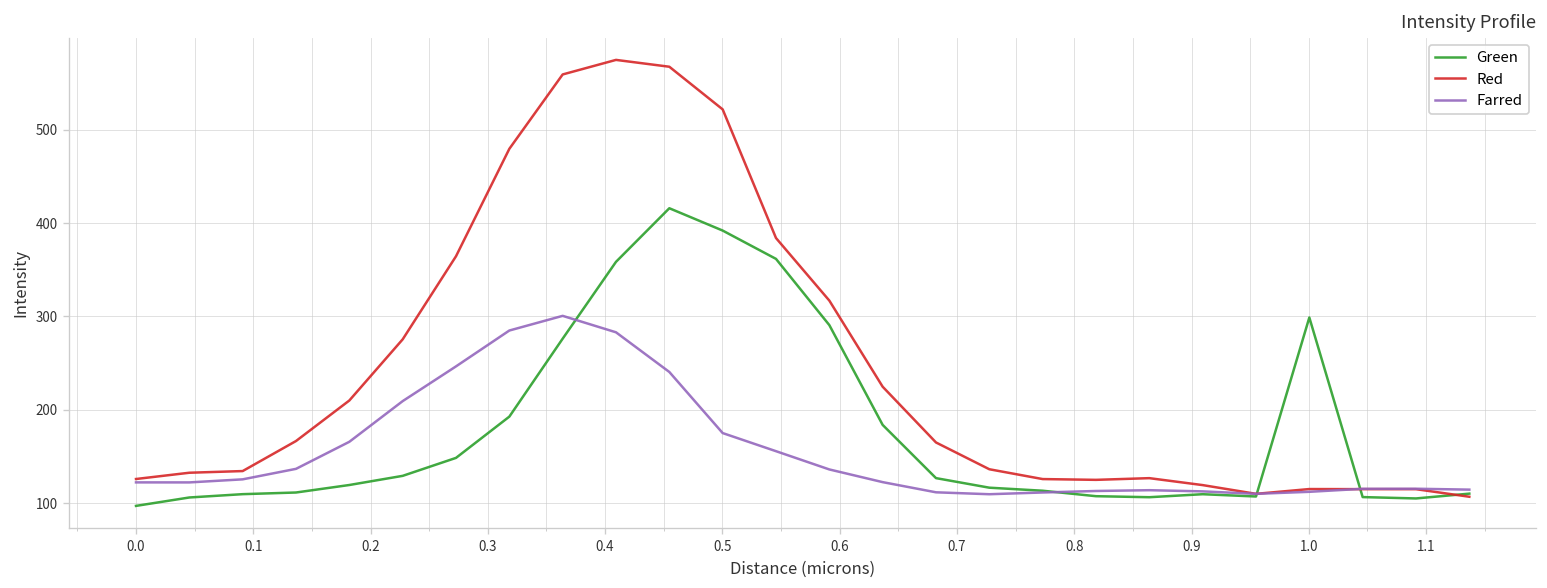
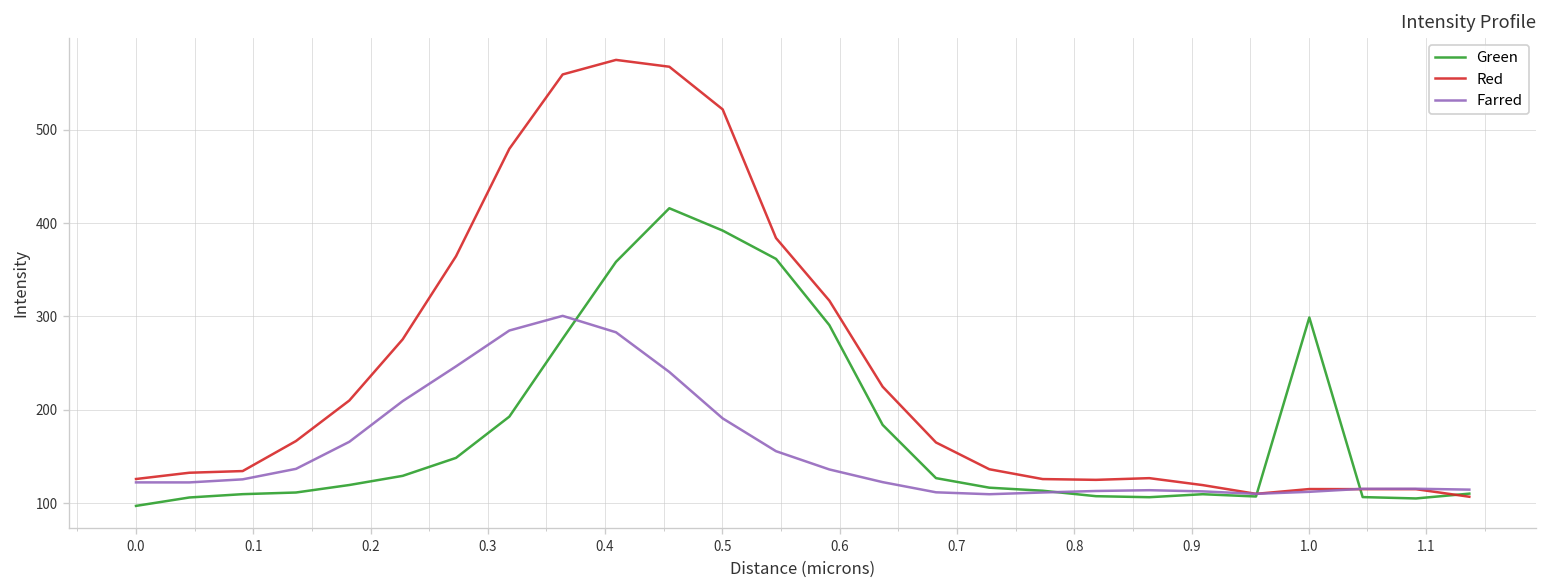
Farred, 0.5: 180 -> 190
